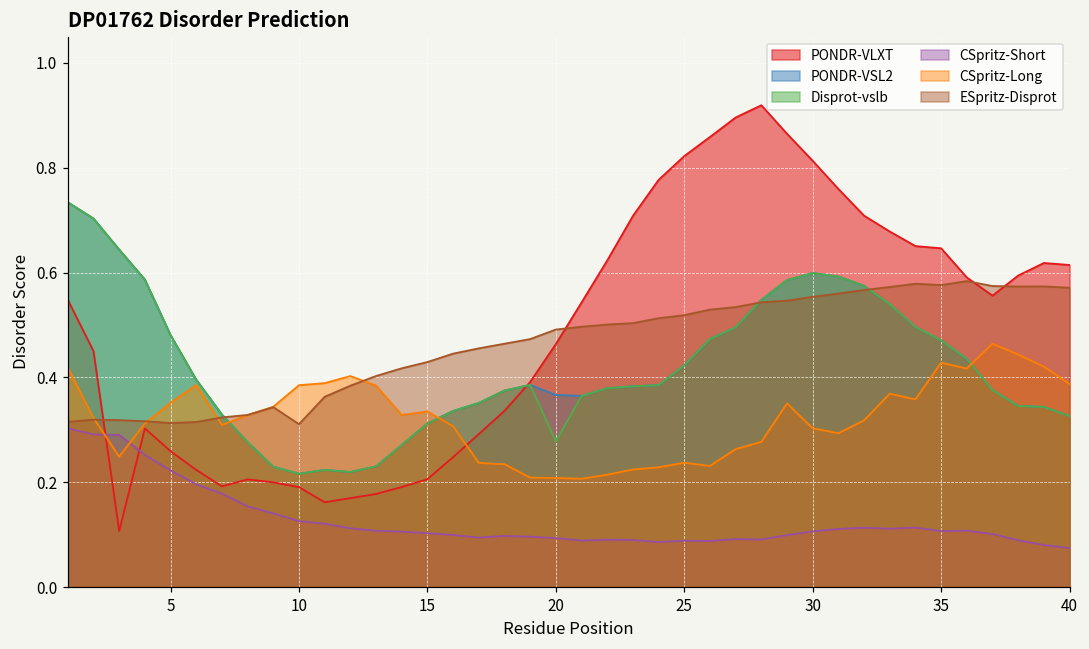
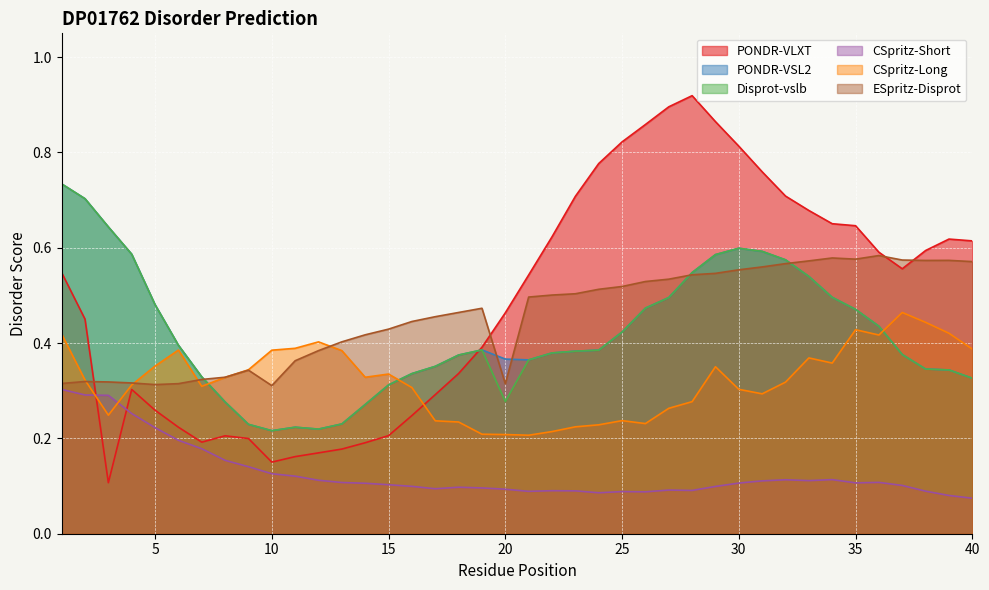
PONDR-VLXT, 10: 0.19 -> 0.15
ESpritz-Disprot, 20: 0.49 -> 0.31
